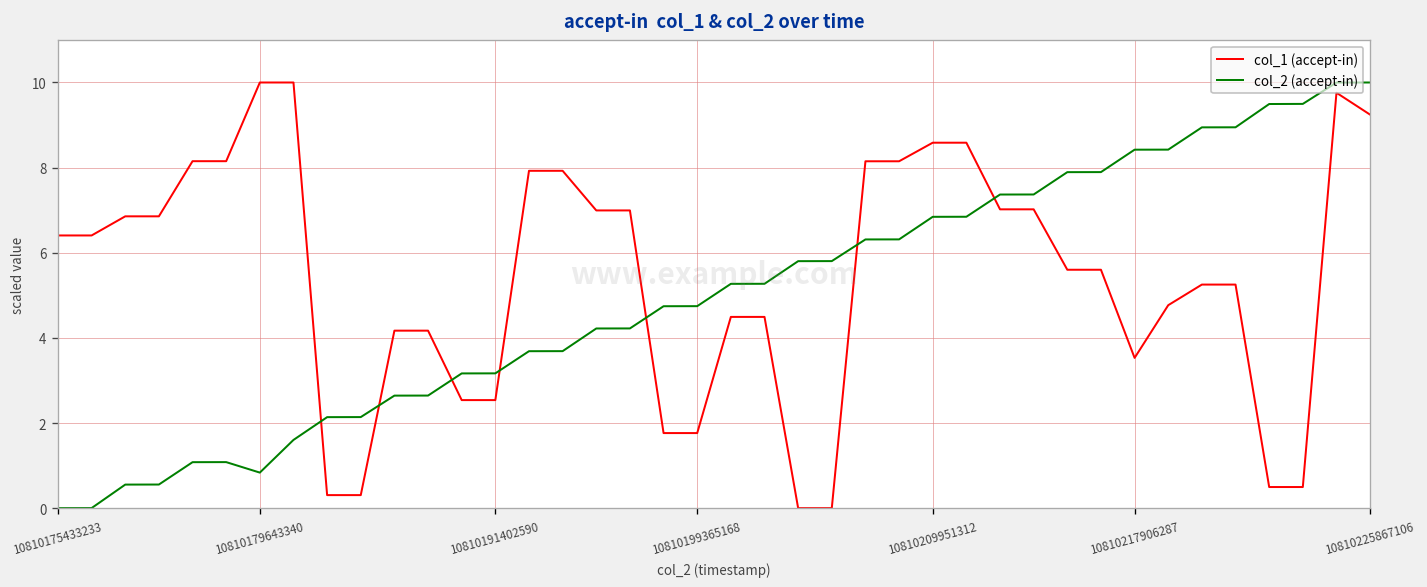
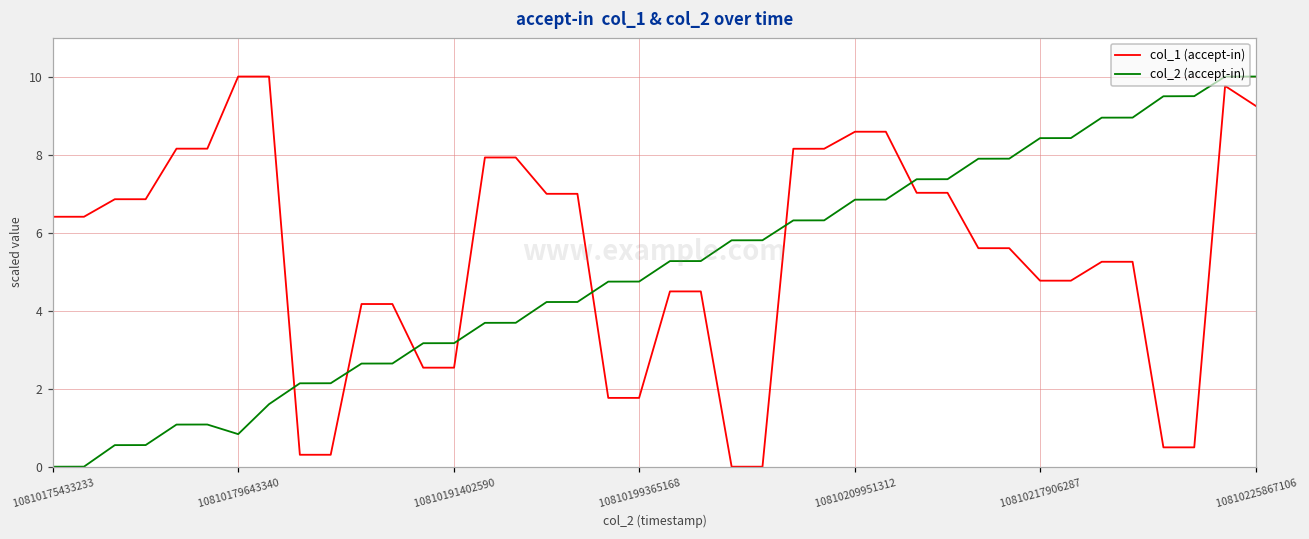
col_1 (accept-in), 10810217906287: 3.5 -> 4.8
